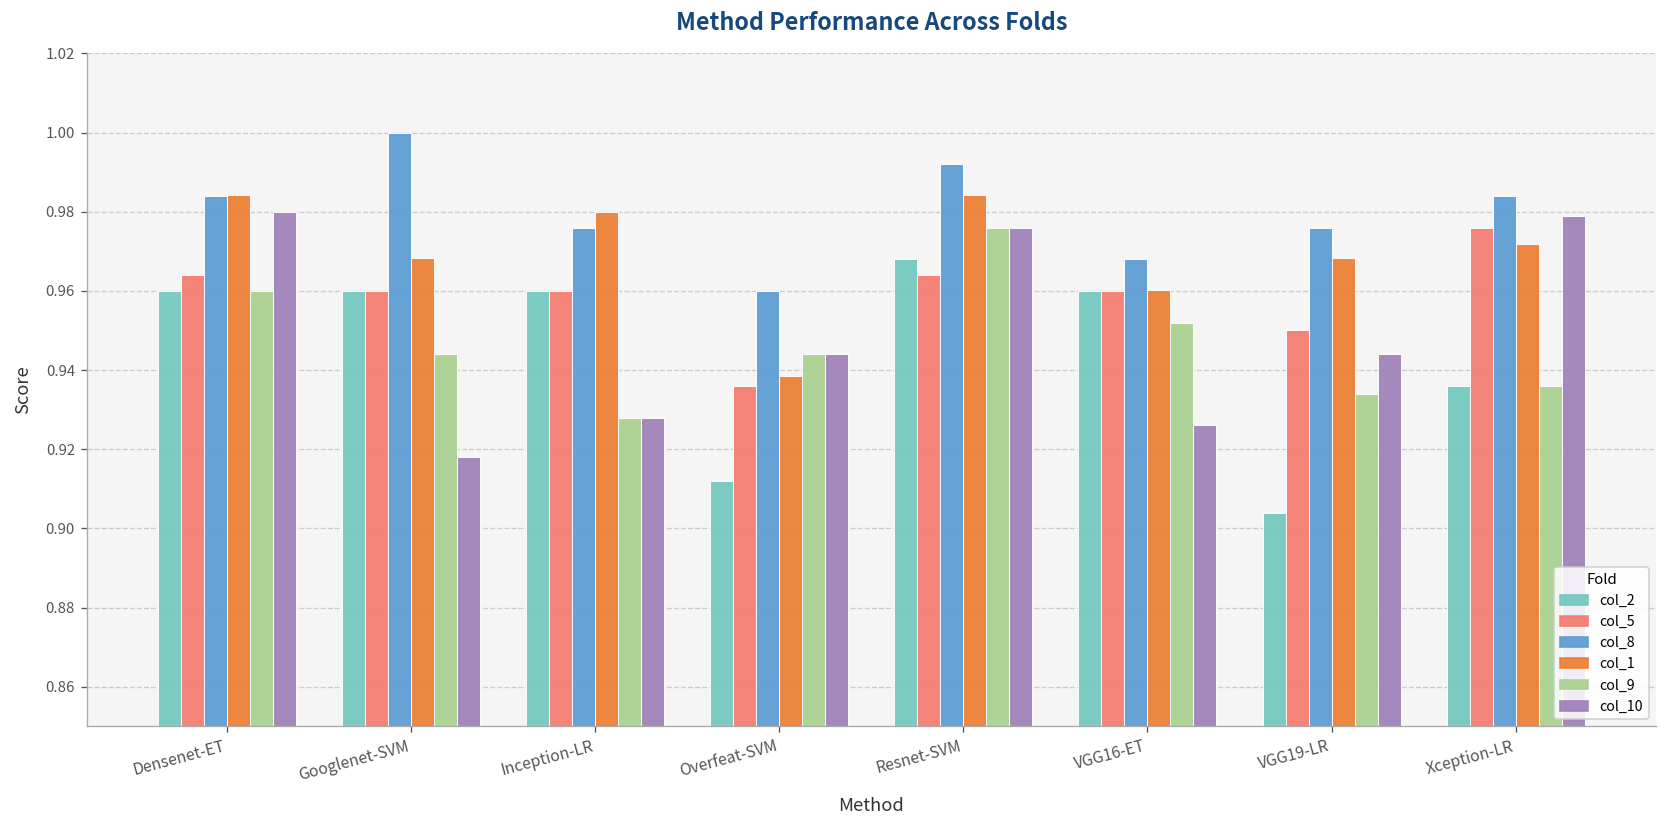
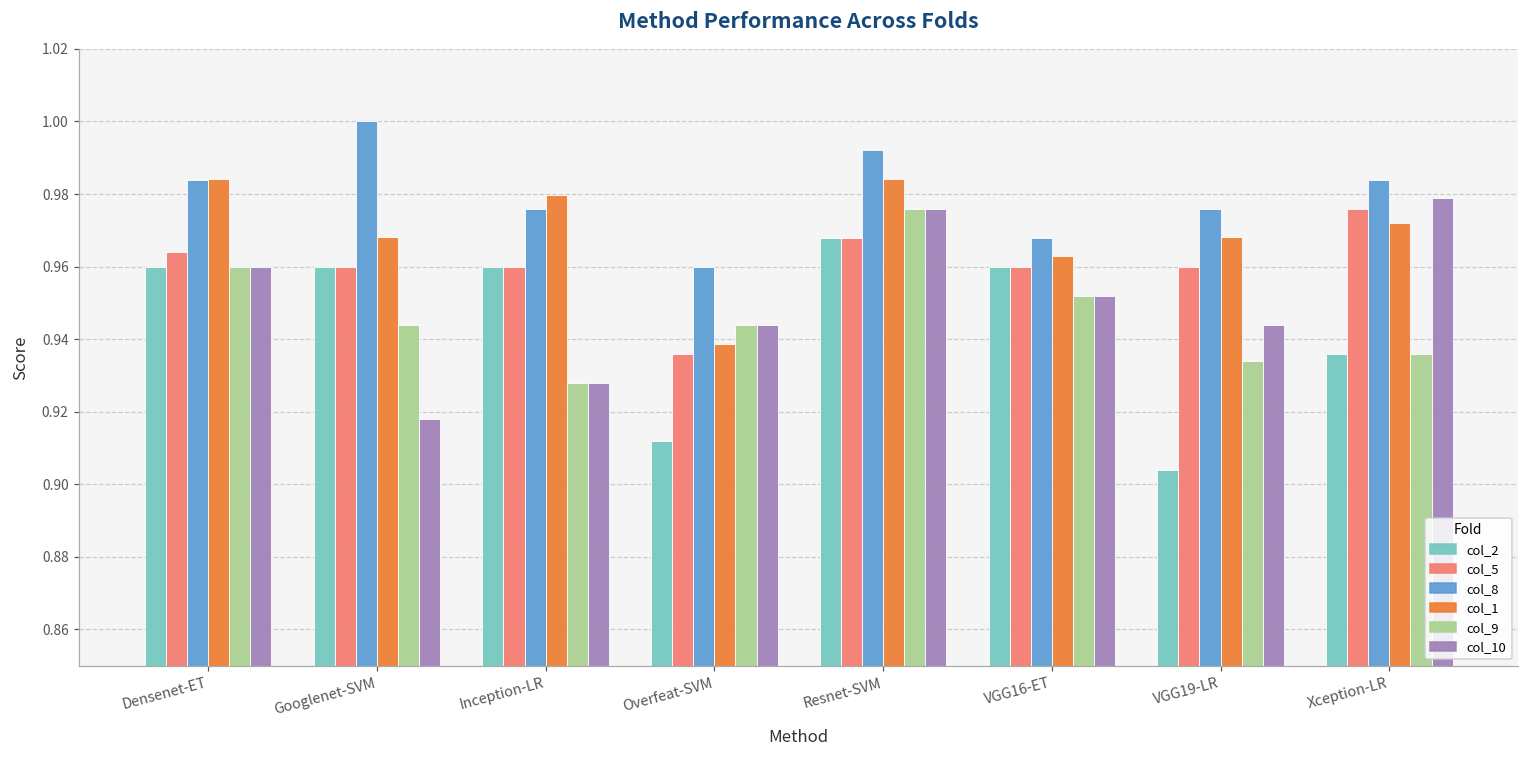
col_10, Densenet-ET: 0.98 -> 0.96
col_5, Resnet-SVM: 0.964 -> 0.968
col_1, VGG16-ET: 0.960 -> 0.963
col_10, VGG16-ET: 0.926 -> 0.952
col_5, VGG19-LR: 0.95 -> 0.96
